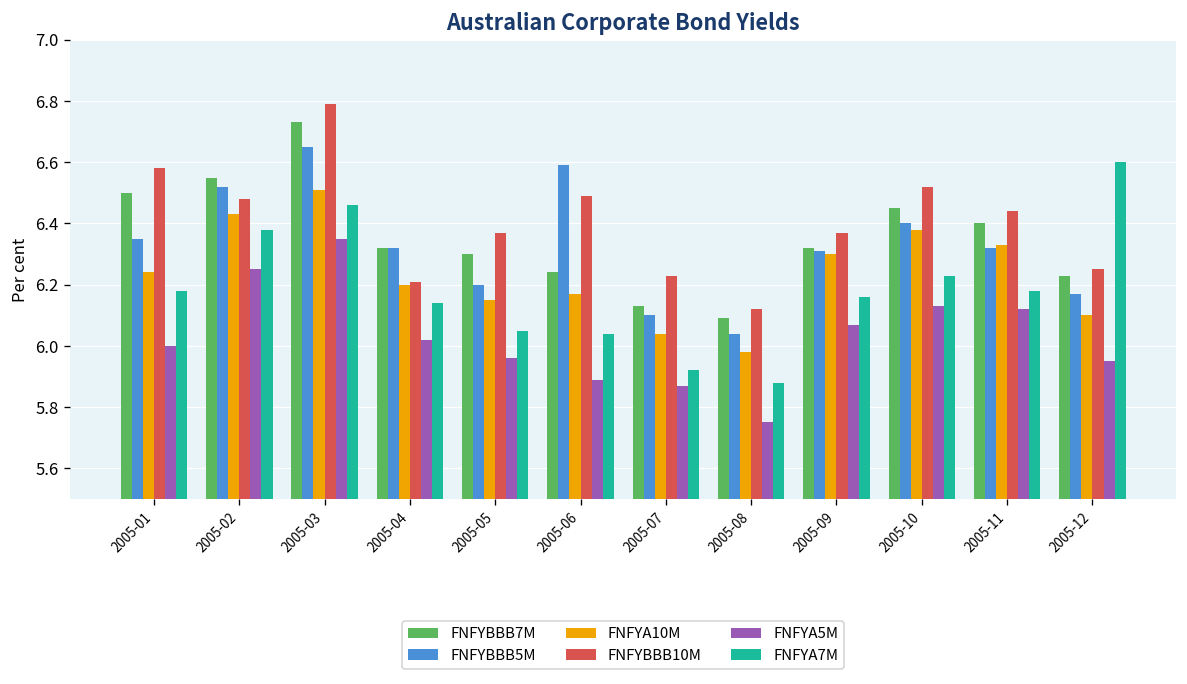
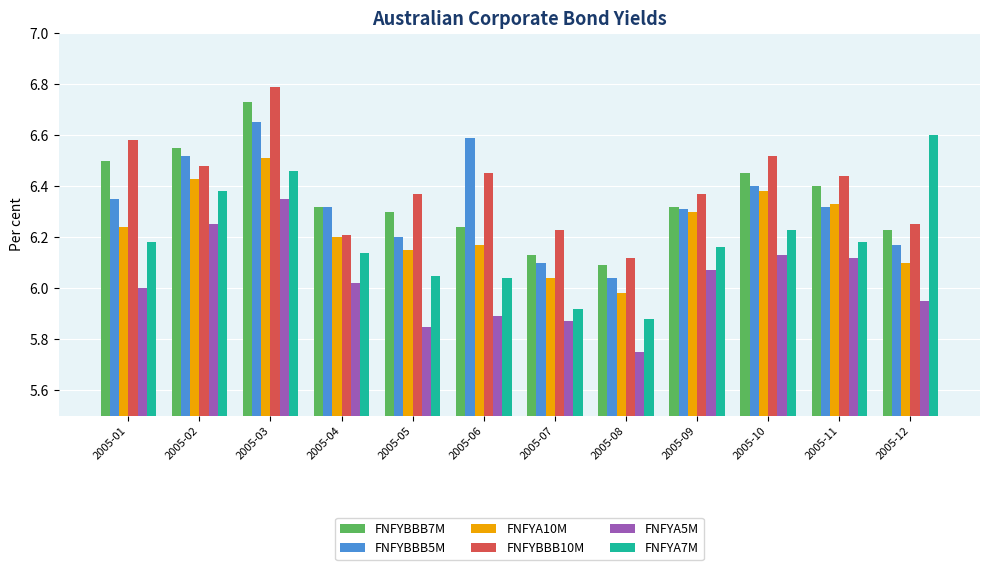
FNFYA5M, 2005-05: 5.96 -> 5.85
FNFYBBB10M, 2005-06: 6.49 -> 6.45
